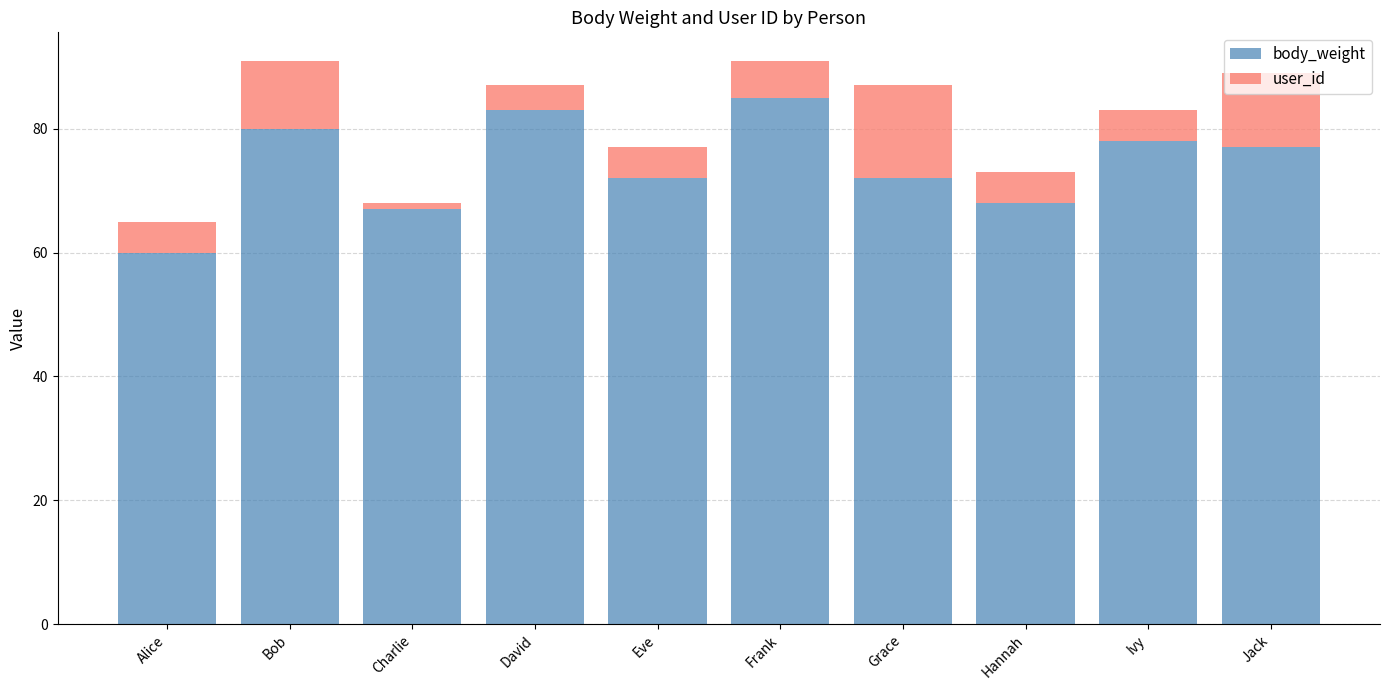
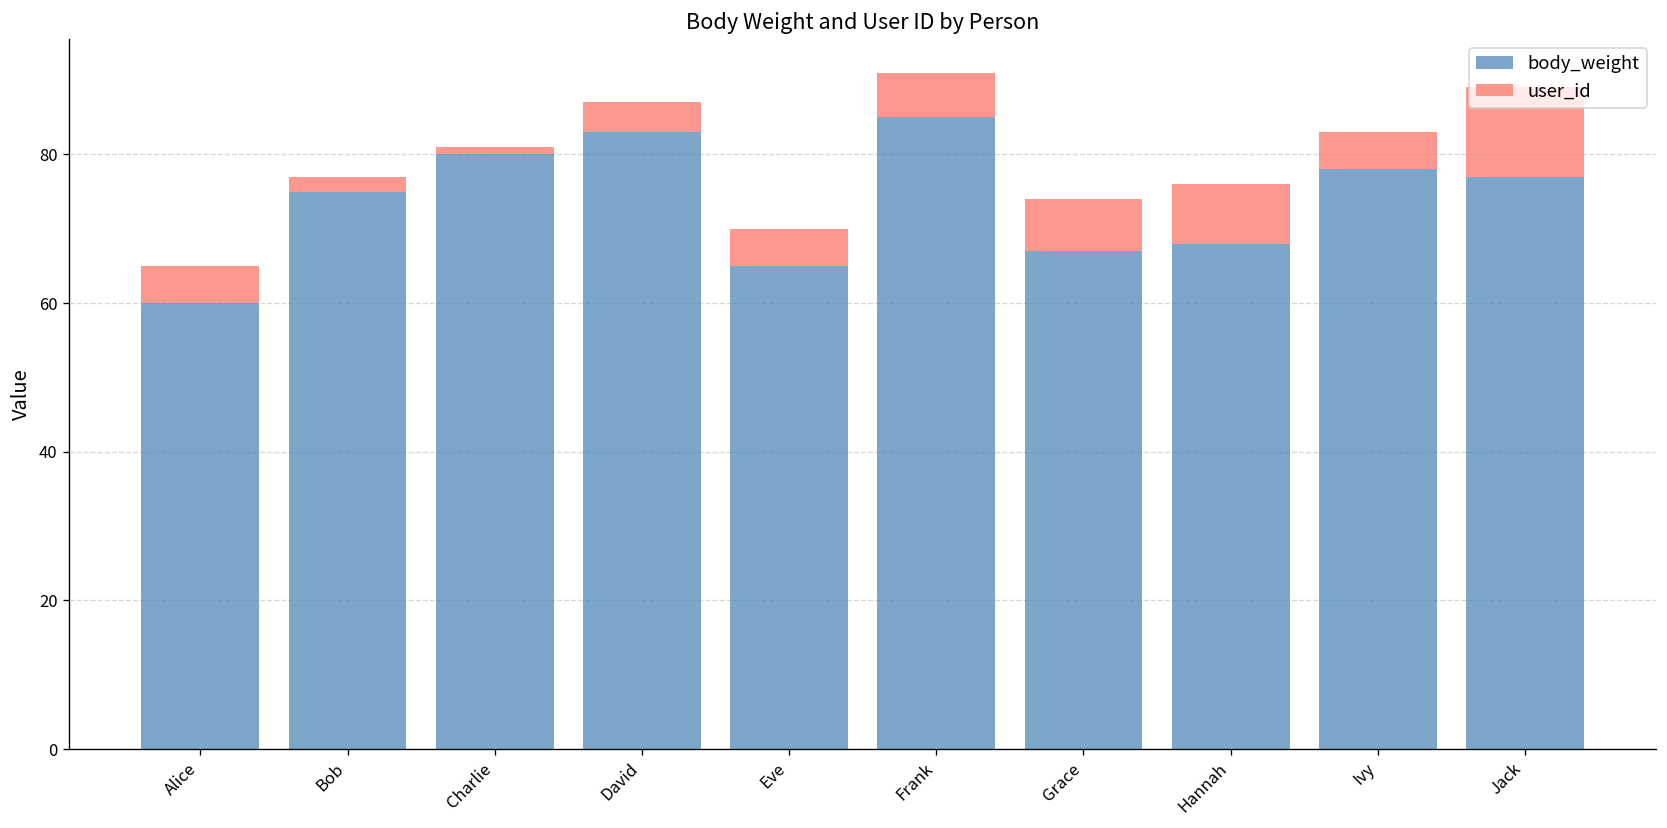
body_weight, Bob: 80 -> 75
user_id, Bob: 11 -> 2
body_weight, Charlie: 67 -> 80
body_weight, Eve: 72 -> 65
body_weight, Grace: 72 -> 67
user_id, Grace: 15 -> 7
user_id, Hannah: 5 -> 8
